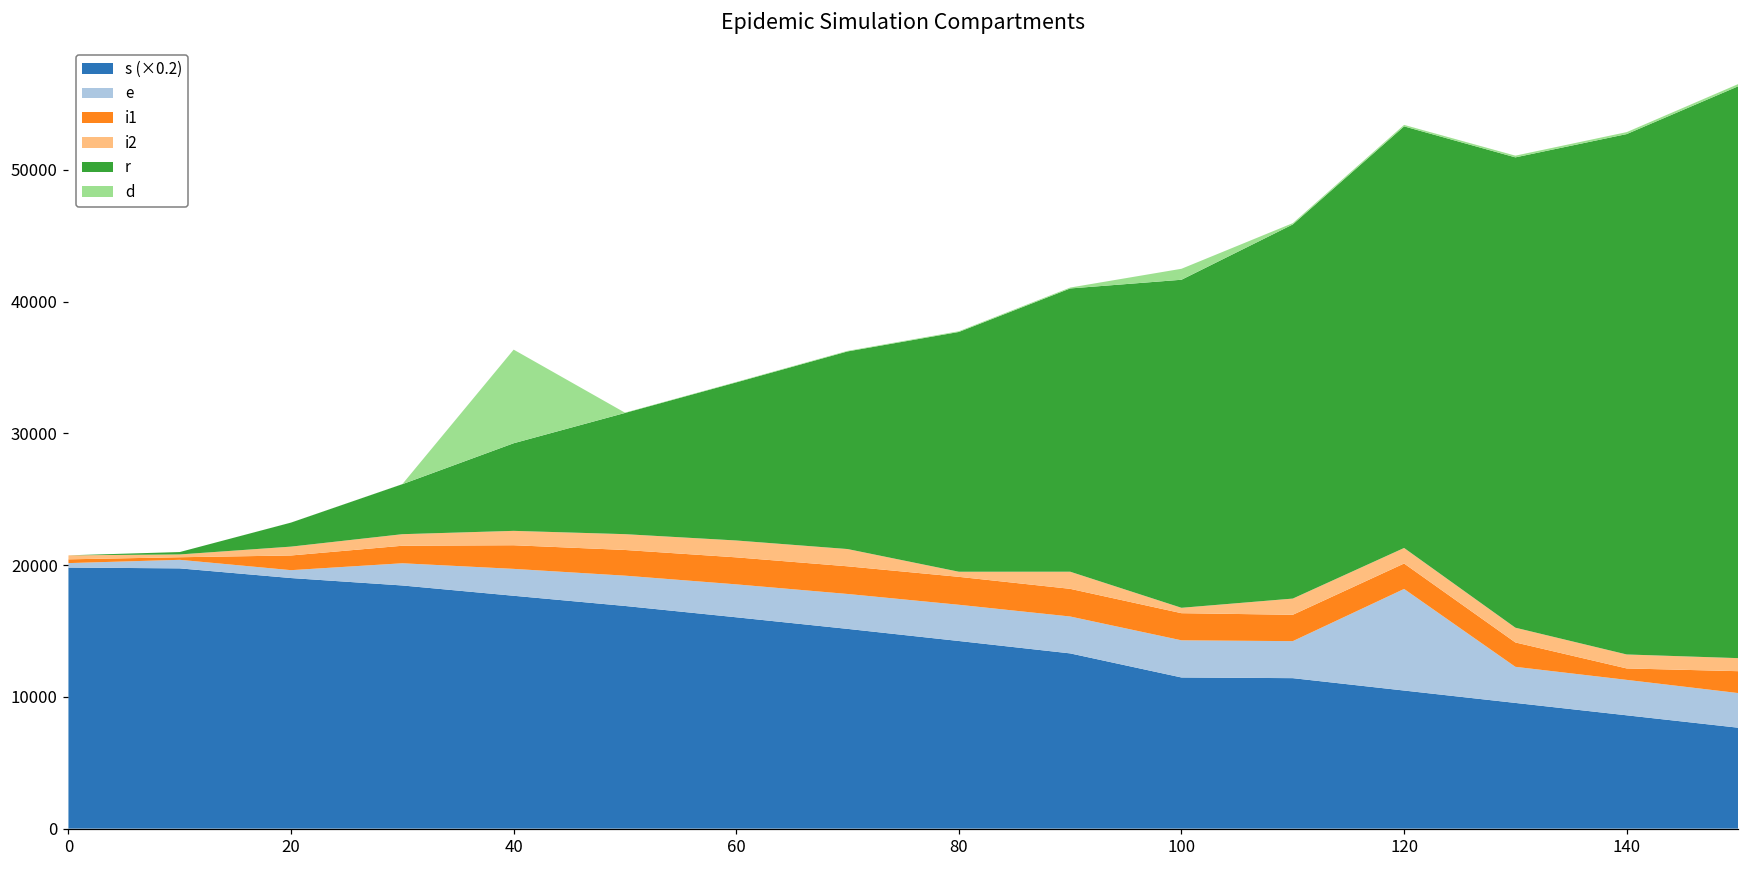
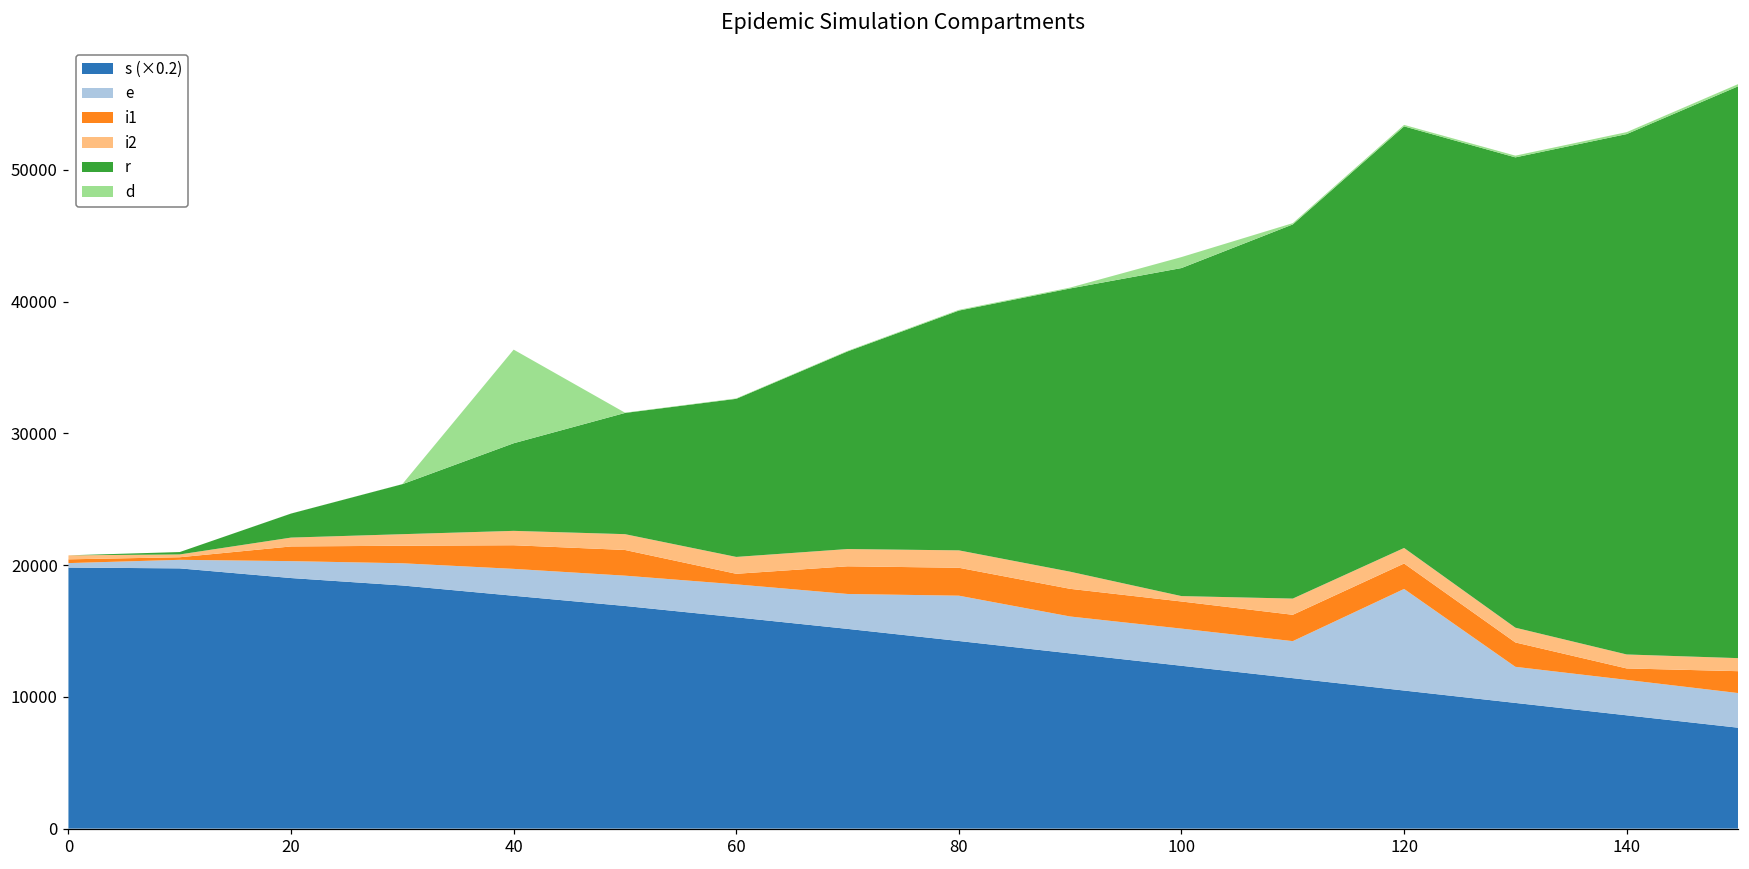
e, 20: 600 -> 1300
i1, 60: 2100 -> 800
e, 80: 2800 -> 3400
i2, 80: 400 -> 1300
s (×0.2), 100: 11500 -> 12400
